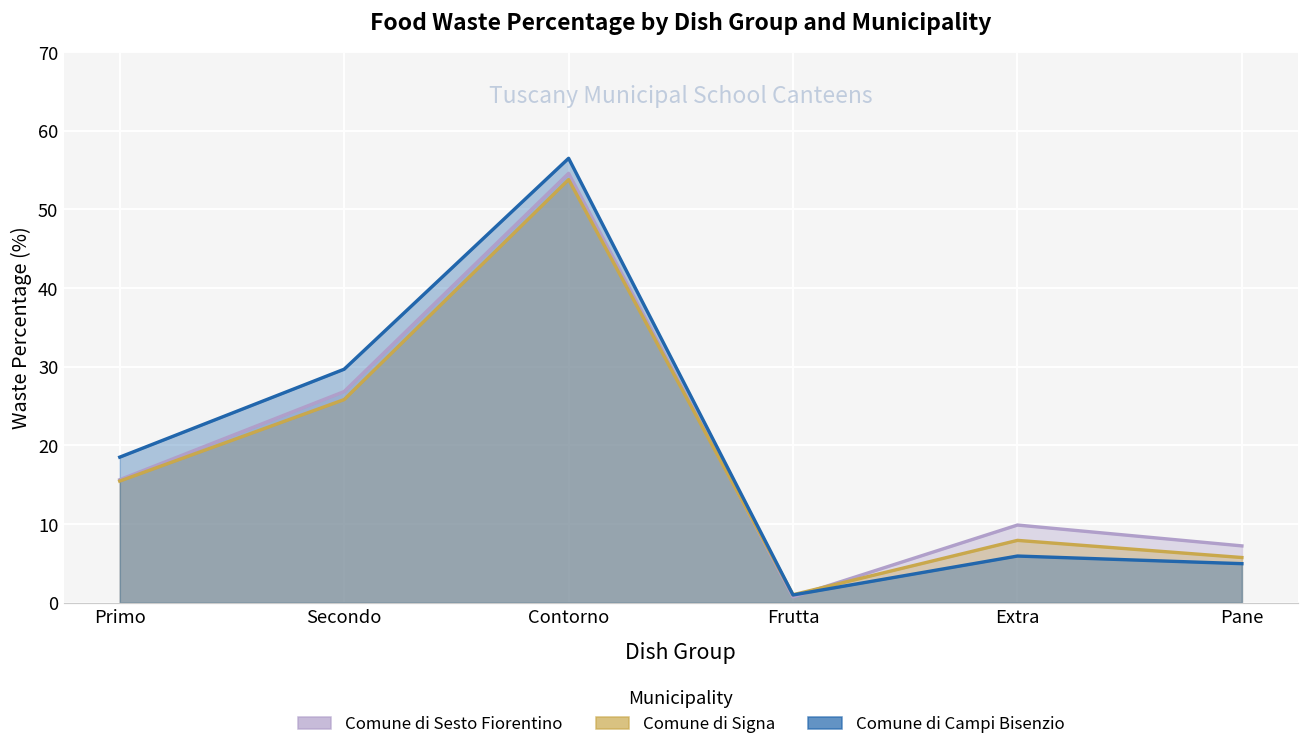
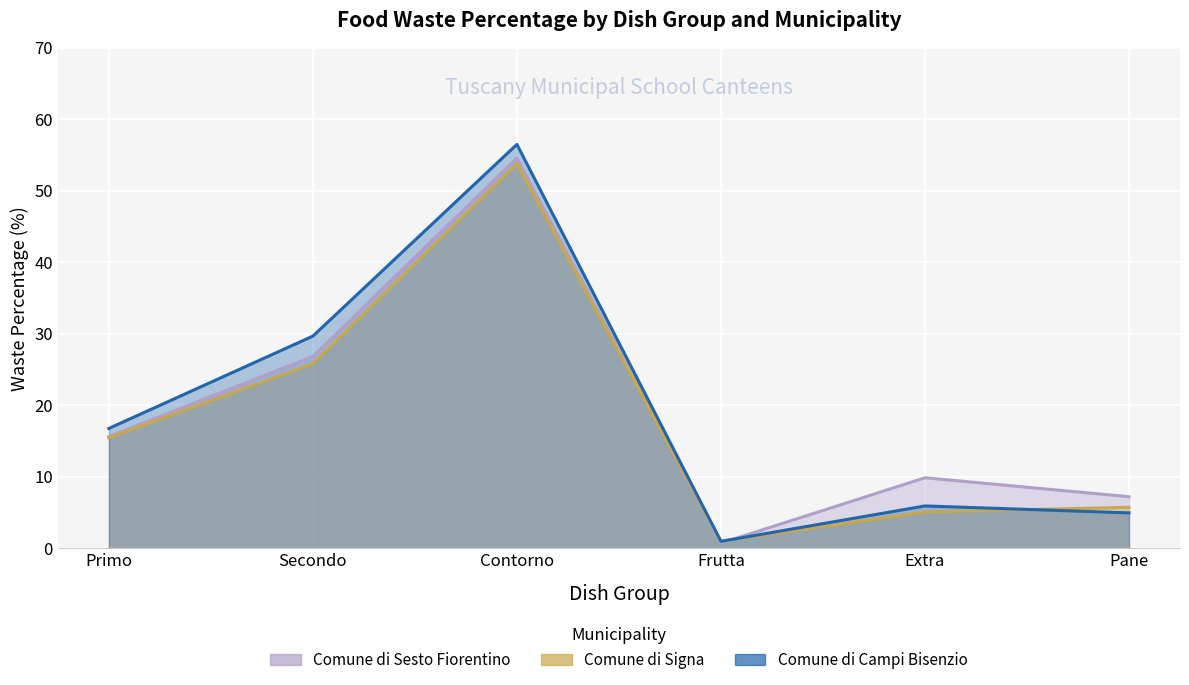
Comune di Campi Bisenzio, Primo: 19 -> 17
Comune di Signa, Extra: 8 -> 5
